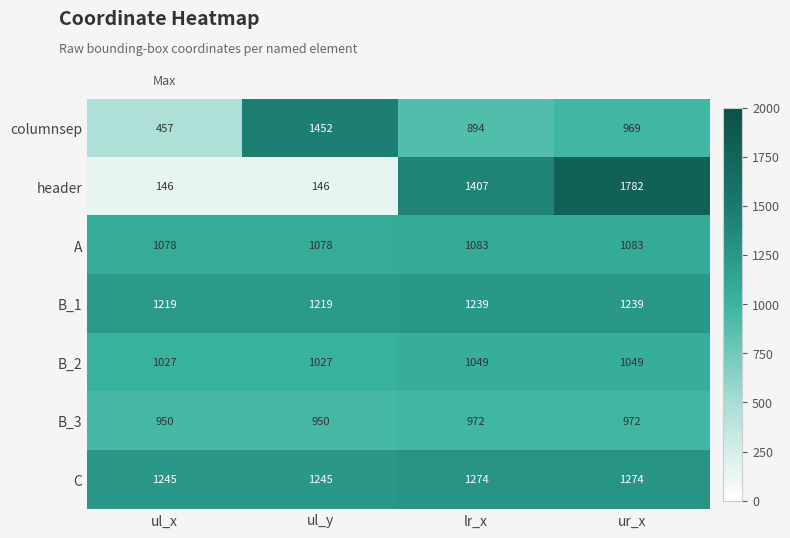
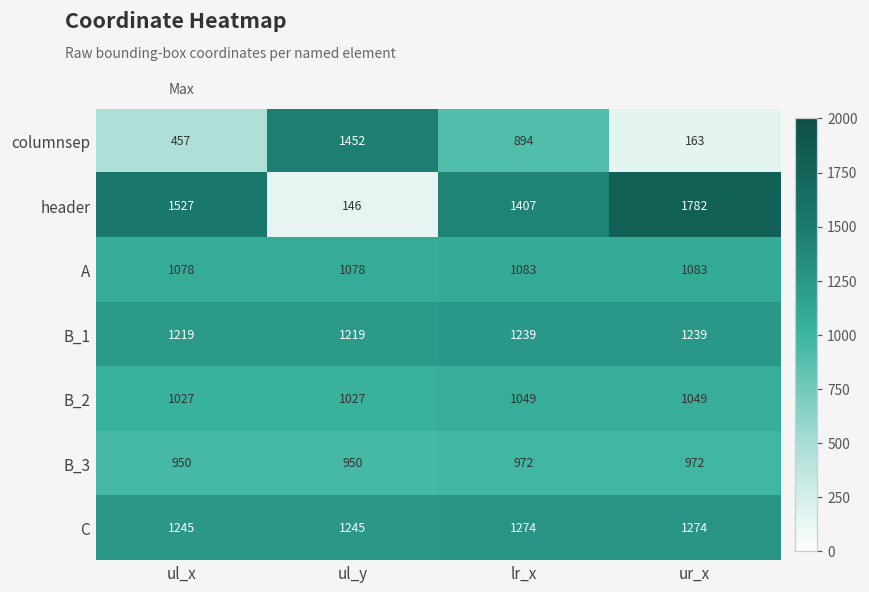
columnsep, ur_x: 969 -> 163
header, ul_x: 146 -> 1527
